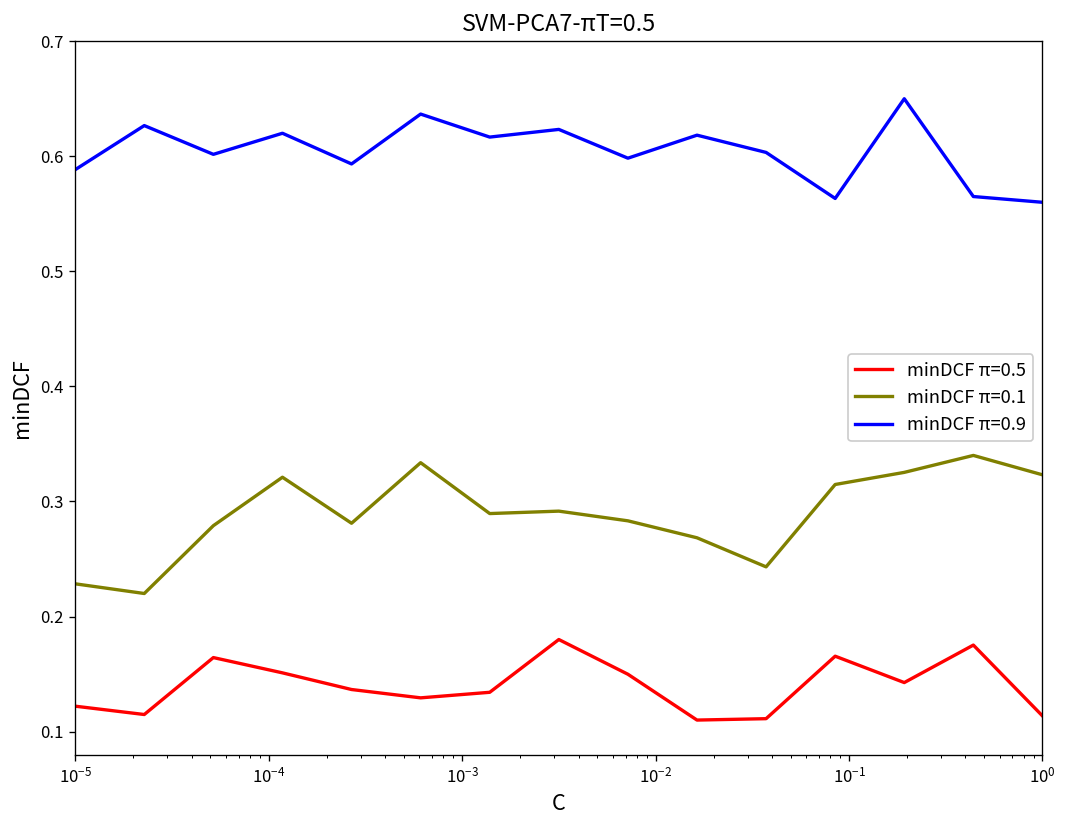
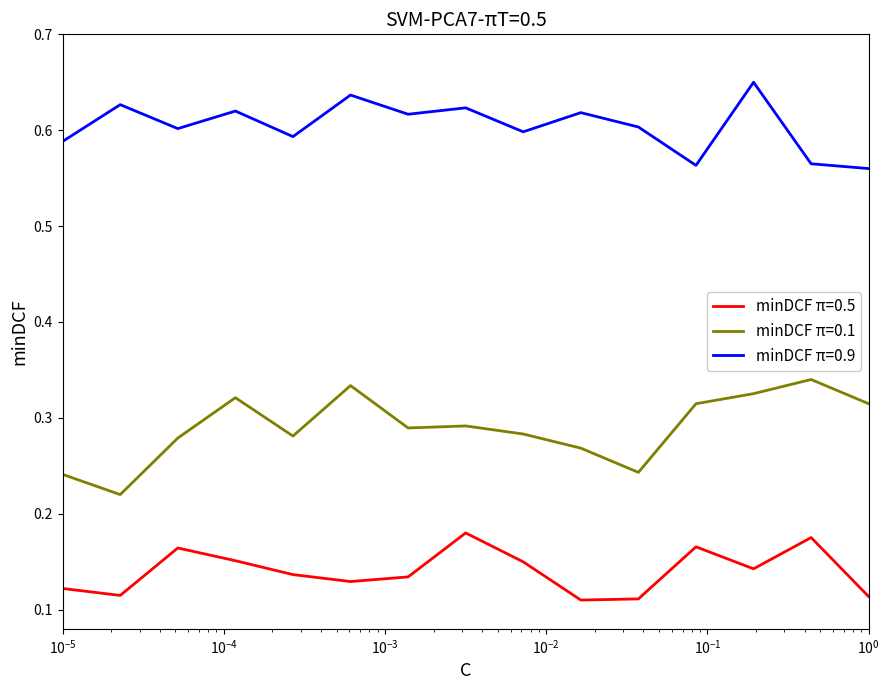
minDCF π=0.1, 10^-5: 0.23 -> 0.24
minDCF π=0.1, 10^0: 0.32 -> 0.31
